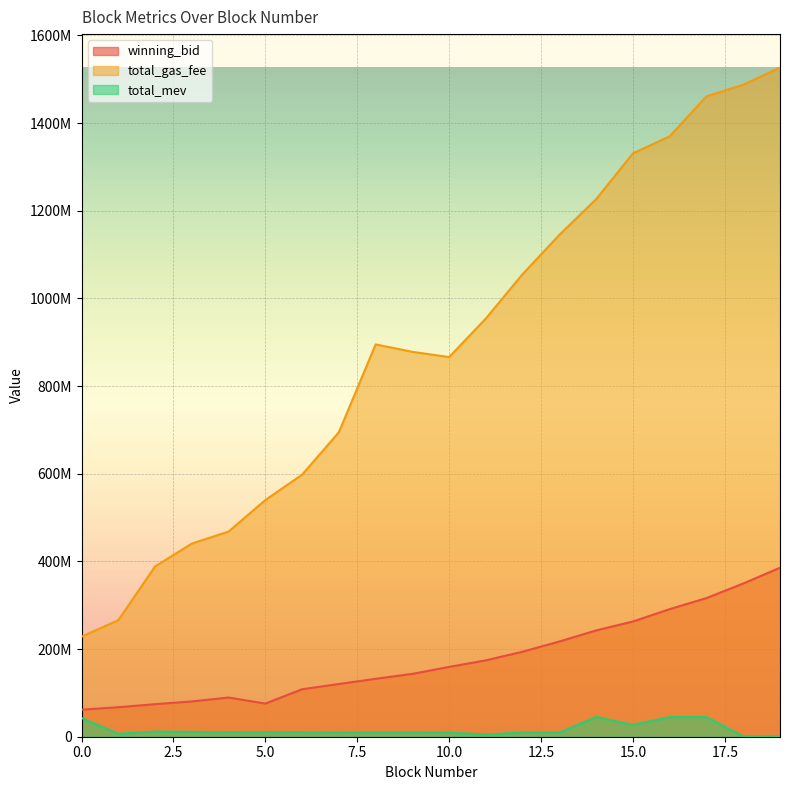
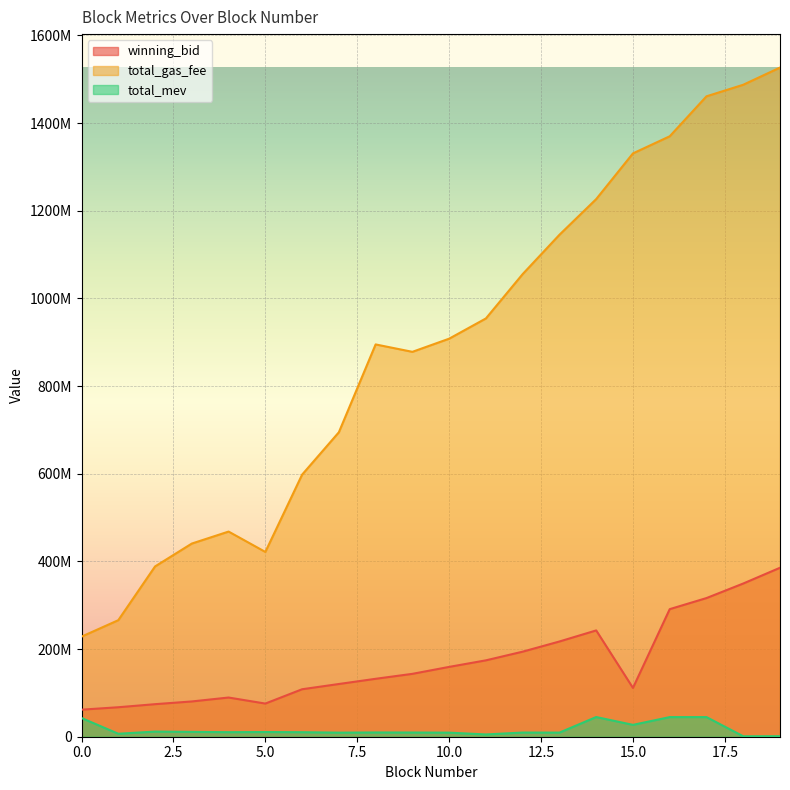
total_gas_fee, 5.0: 540000000 -> 420000000
total_gas_fee, 10.0: 870000000 -> 910000000
winning_bid, 15.0: 260000000 -> 110000000
